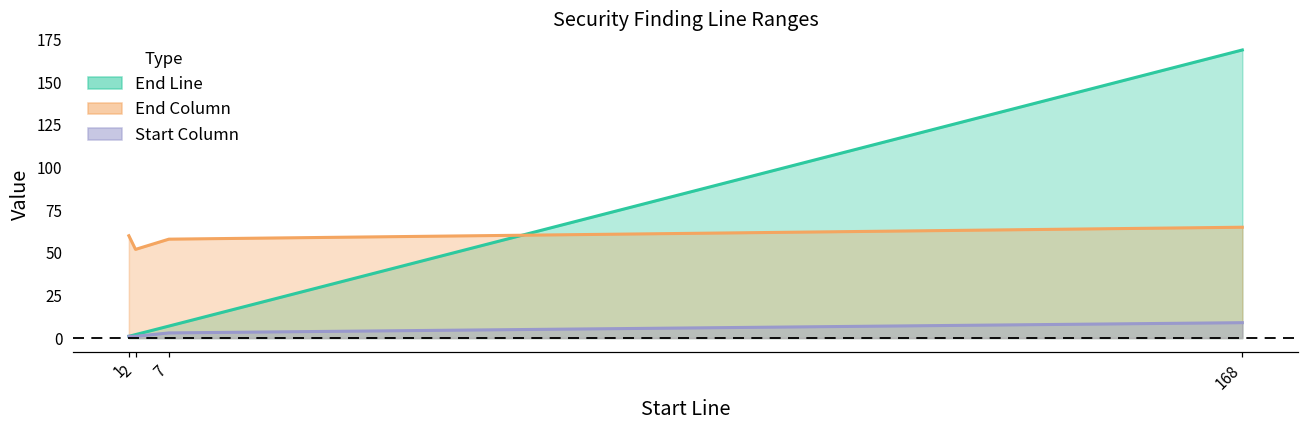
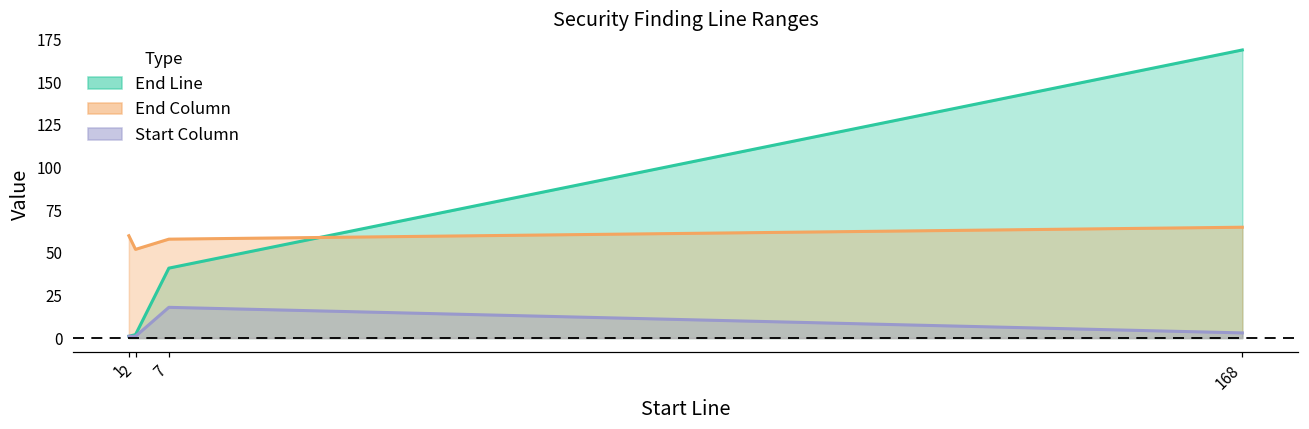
End Line, 7: 7 -> 41
Start Column, 7: 3 -> 18
Start Column, 168: 9 -> 3
